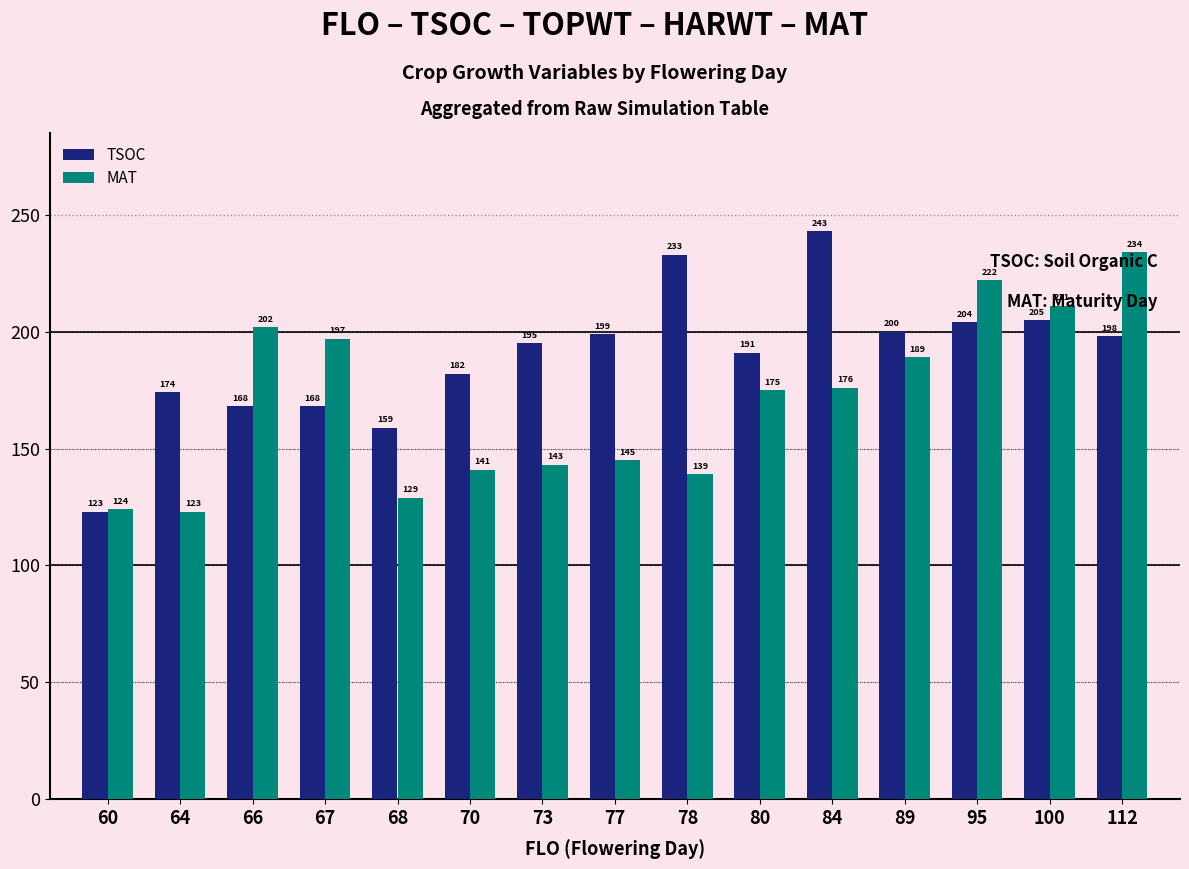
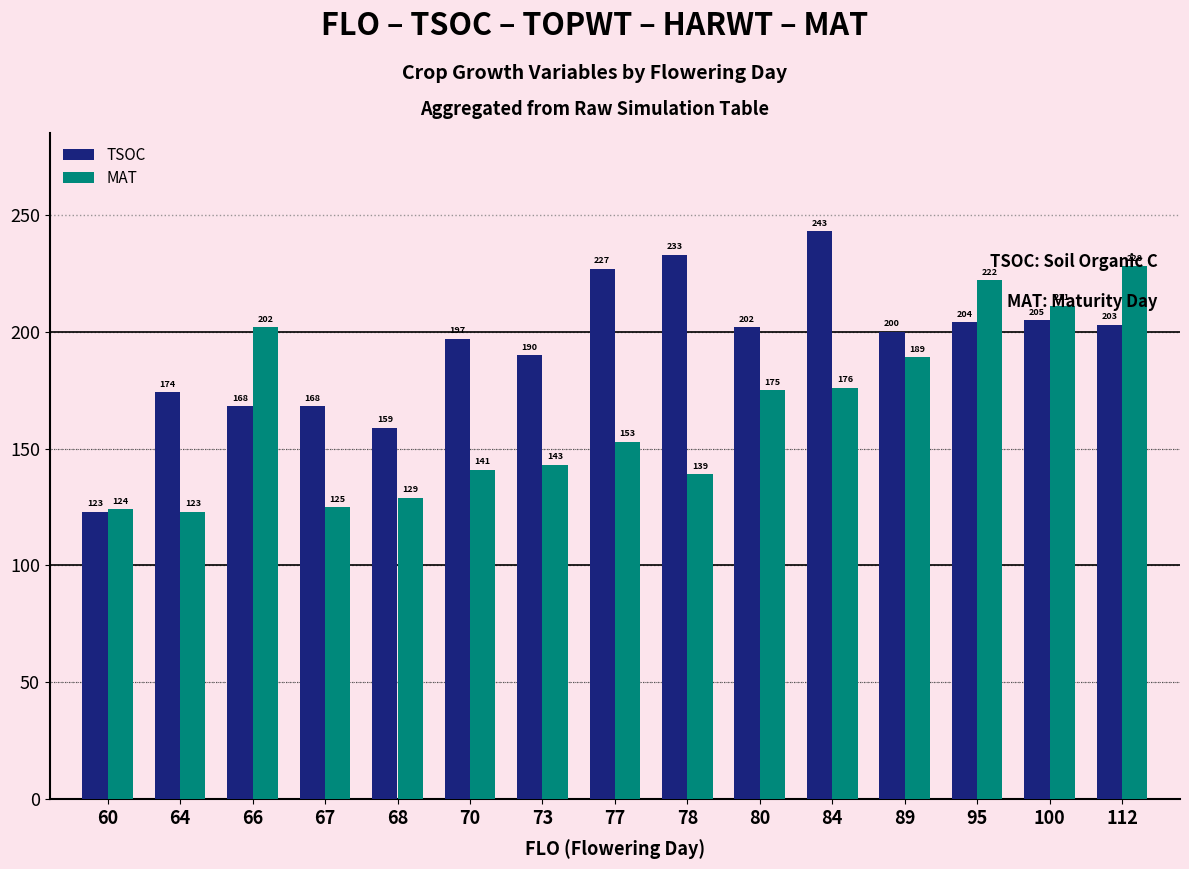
MAT, 67: 197 -> 125
TSOC, 70: 182 -> 197
TSOC, 73: 195 -> 190
TSOC, 77: 199 -> 227
MAT, 77: 145 -> 153
TSOC, 80: 191 -> 202
TSOC, 112: 198 -> 203
MAT, 112: 234 -> 228
